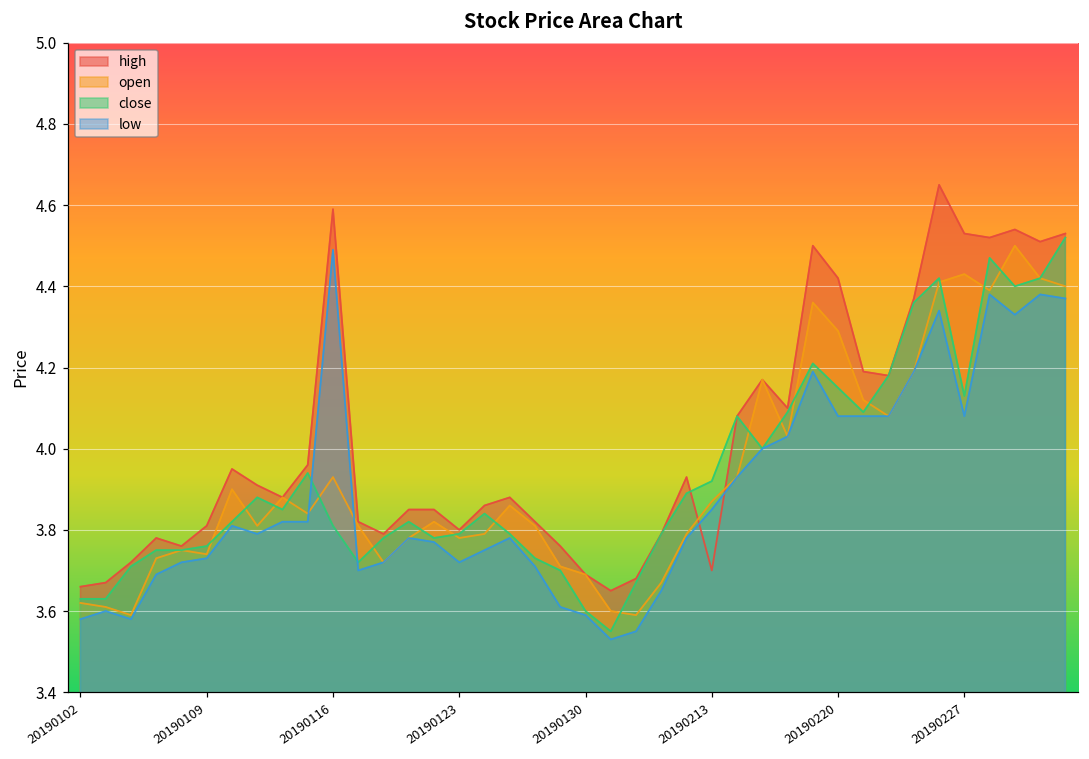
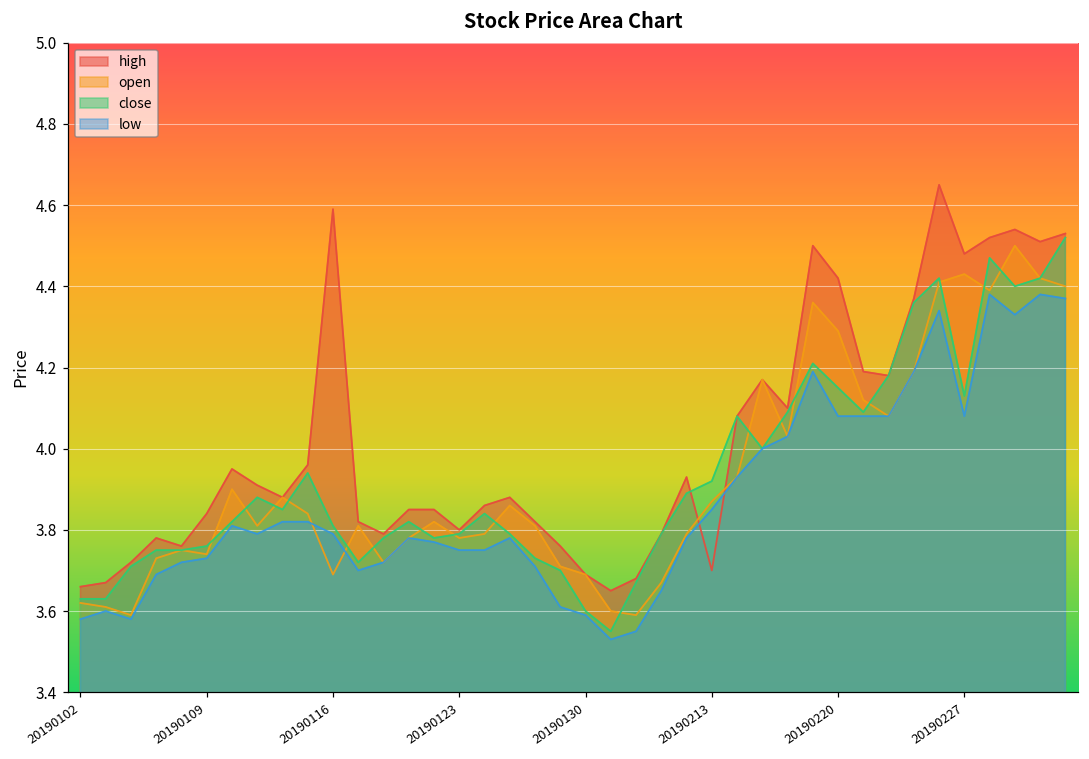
high, 20190109: 3.81 -> 3.84
open, 20190116: 3.93 -> 3.69
low, 20190116: 4.49 -> 3.79
low, 20190123: 3.72 -> 3.75
high, 20190227: 4.53 -> 4.48
